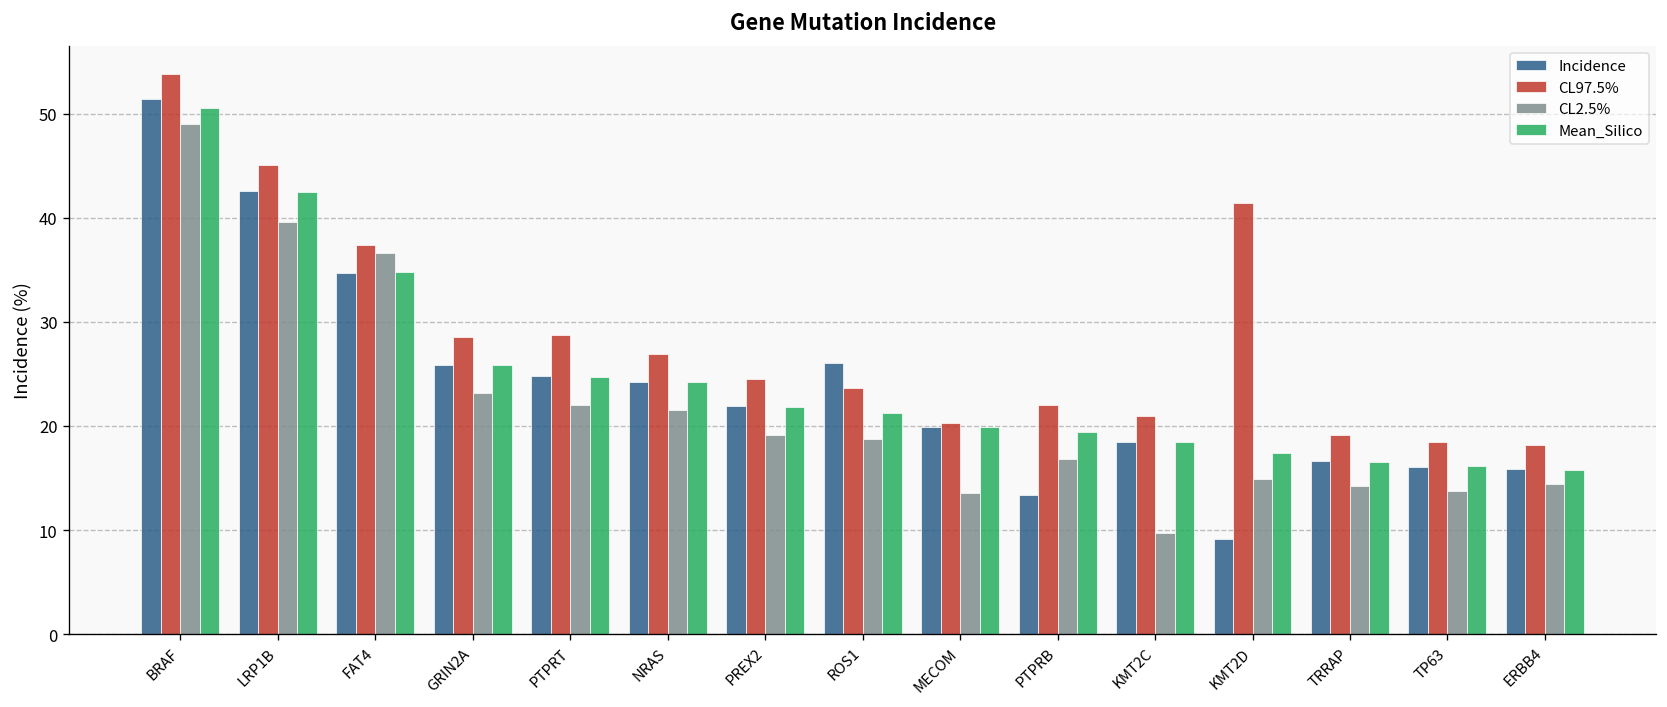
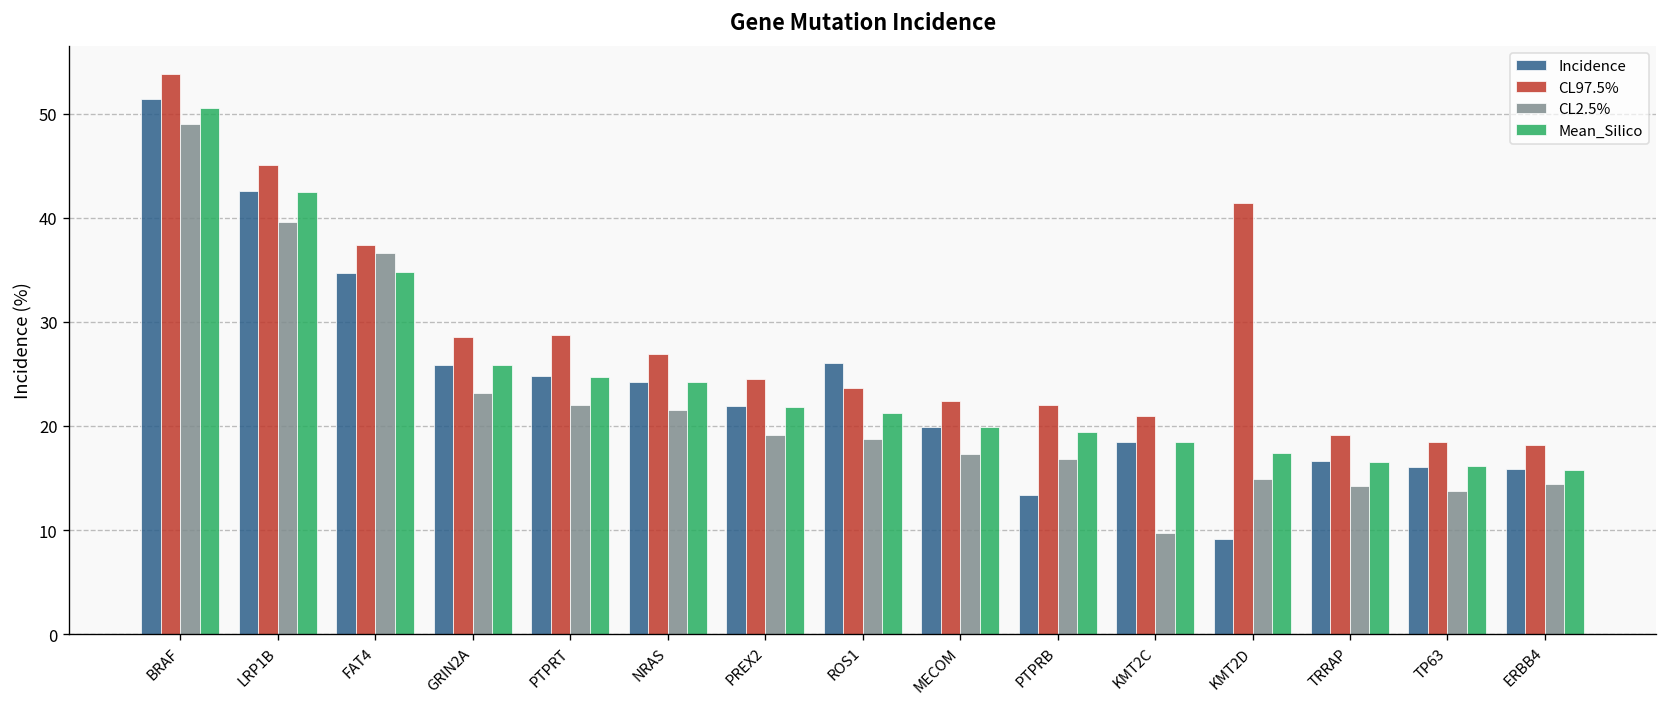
CL97.5%, MECOM: 20 -> 22
CL2.5%, MECOM: 14 -> 17
